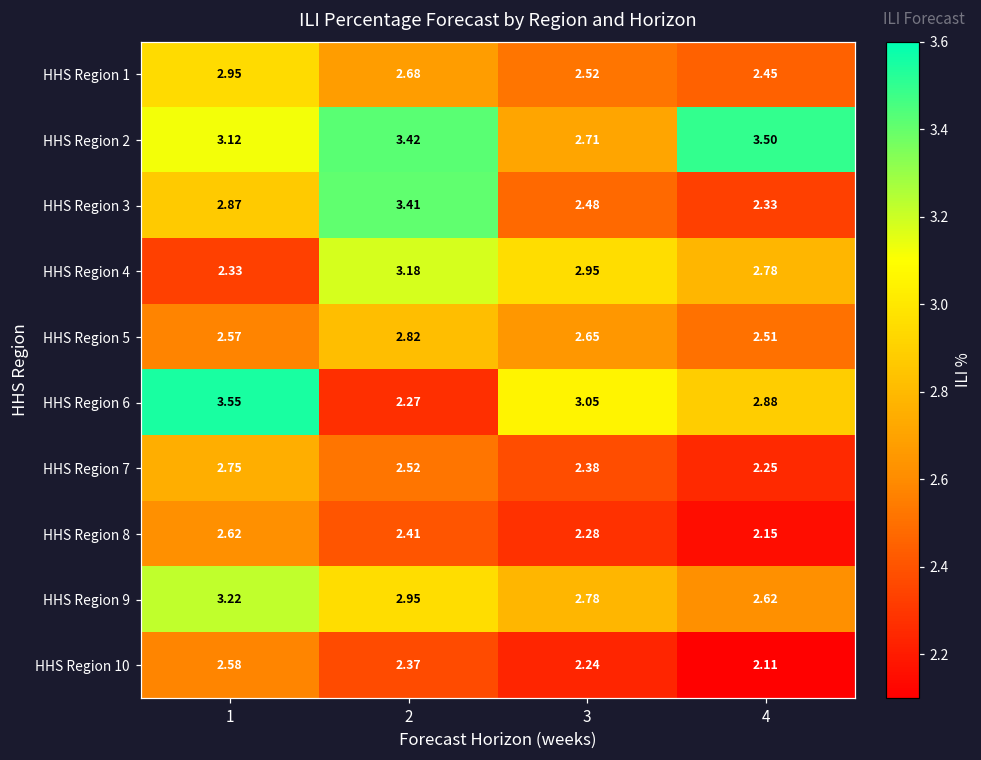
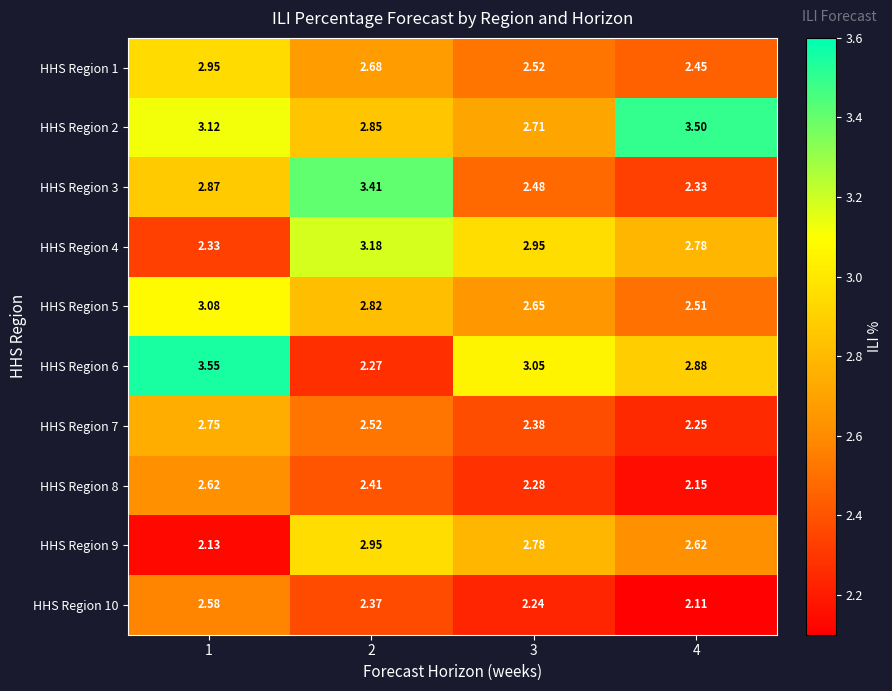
HHS Region 2, 2: 3.42 -> 2.85
HHS Region 5, 1: 2.57 -> 3.08
HHS Region 9, 1: 3.22 -> 2.13
